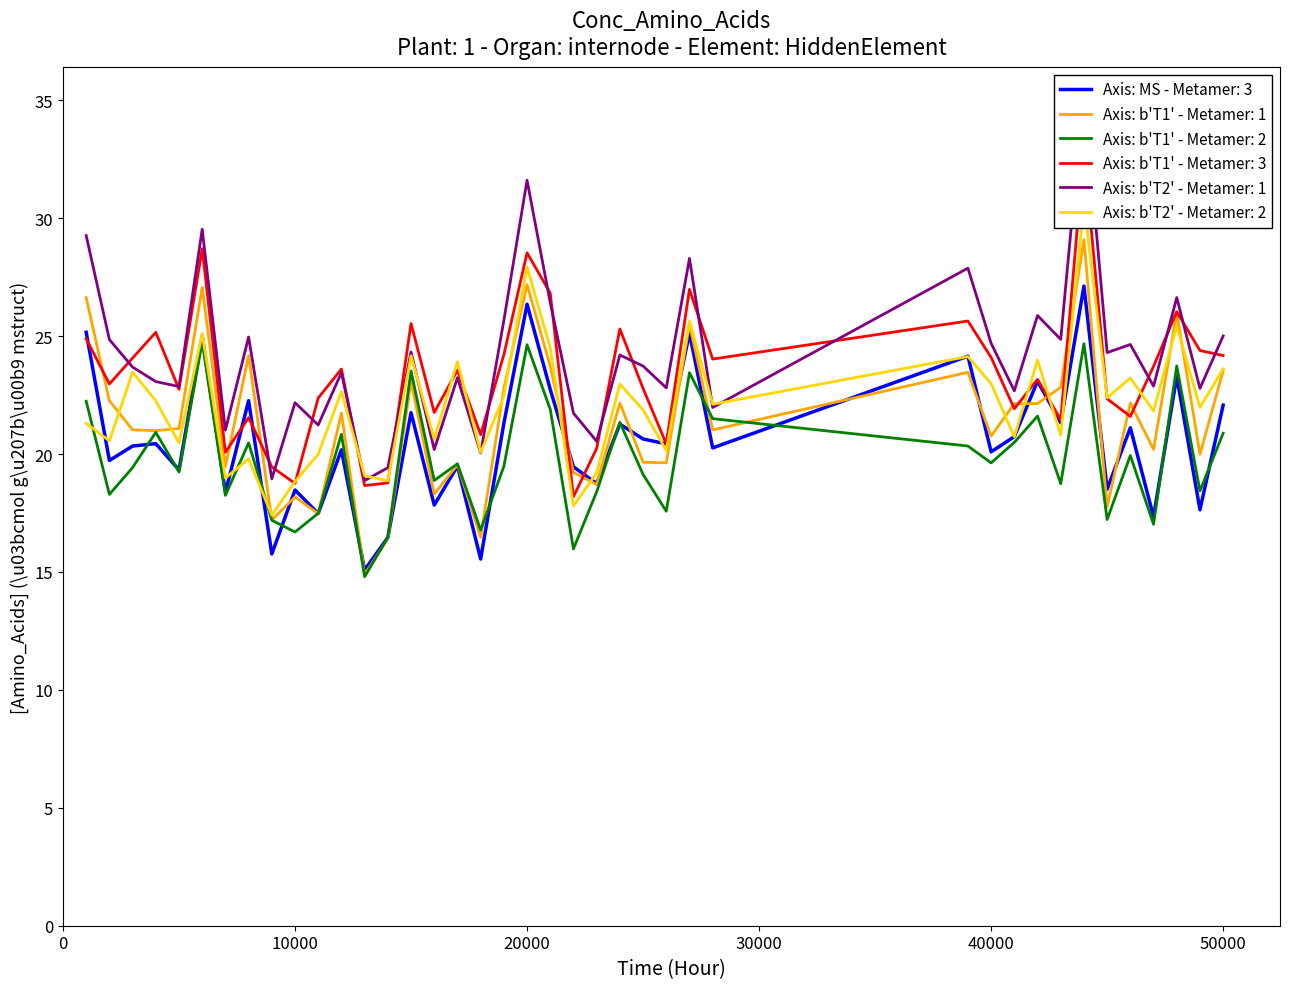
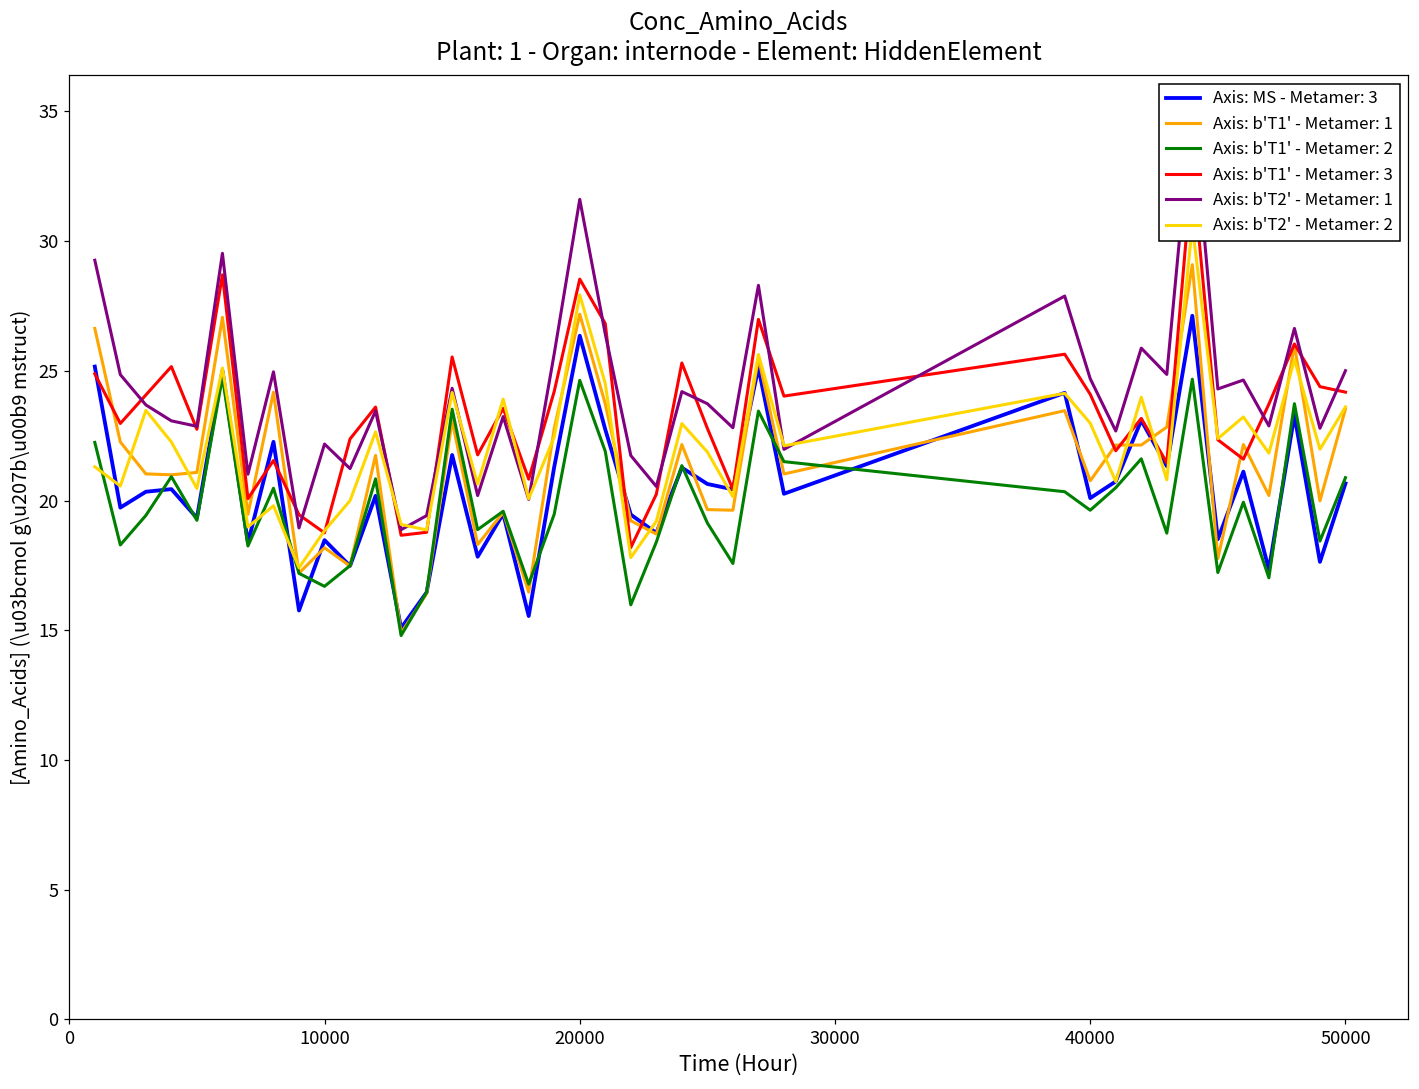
Axis: MS - Metamer: 3, 50000: 22.1 -> 20.7
